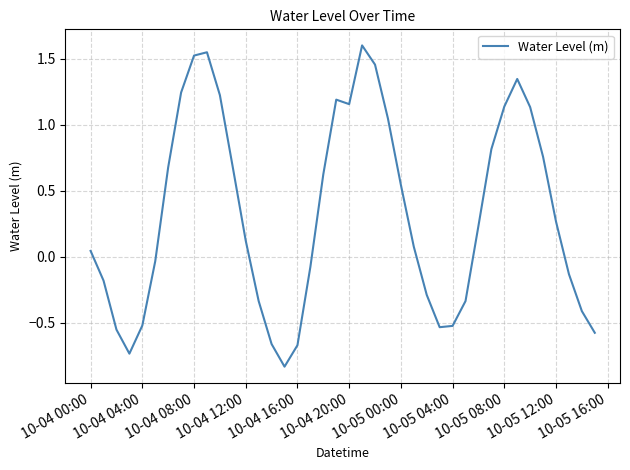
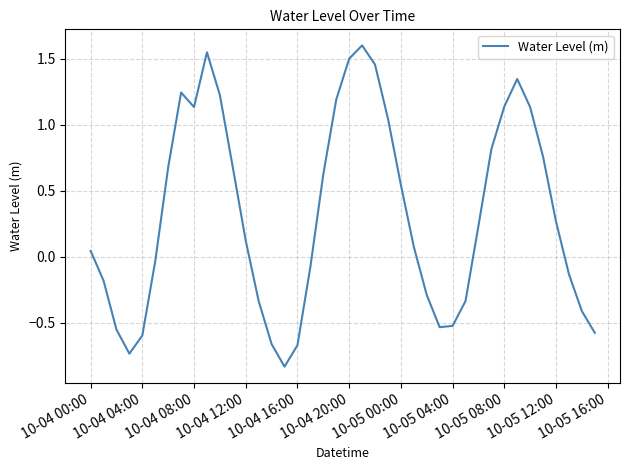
10-04 04:00: -0.52 -> -0.60
10-04 08:00: 1.52 -> 1.13
10-04 20:00: 1.16 -> 1.50
